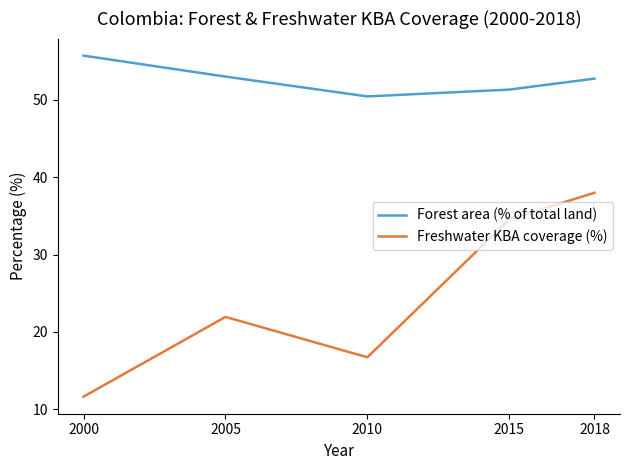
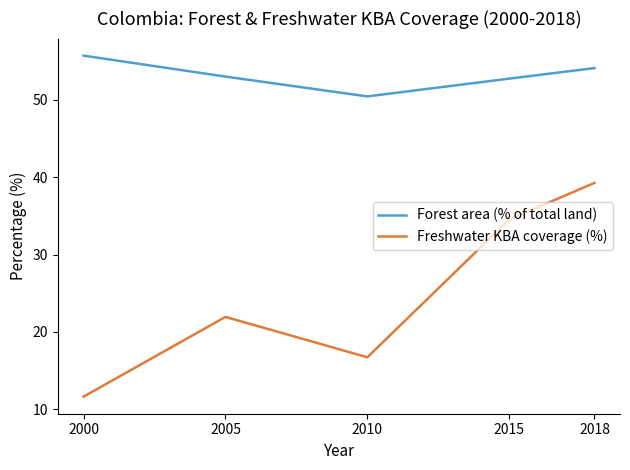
Forest area (% of total land), 2015: 51 -> 53
Forest area (% of total land), 2018: 53 -> 54
Freshwater KBA coverage (%), 2018: 38 -> 39
